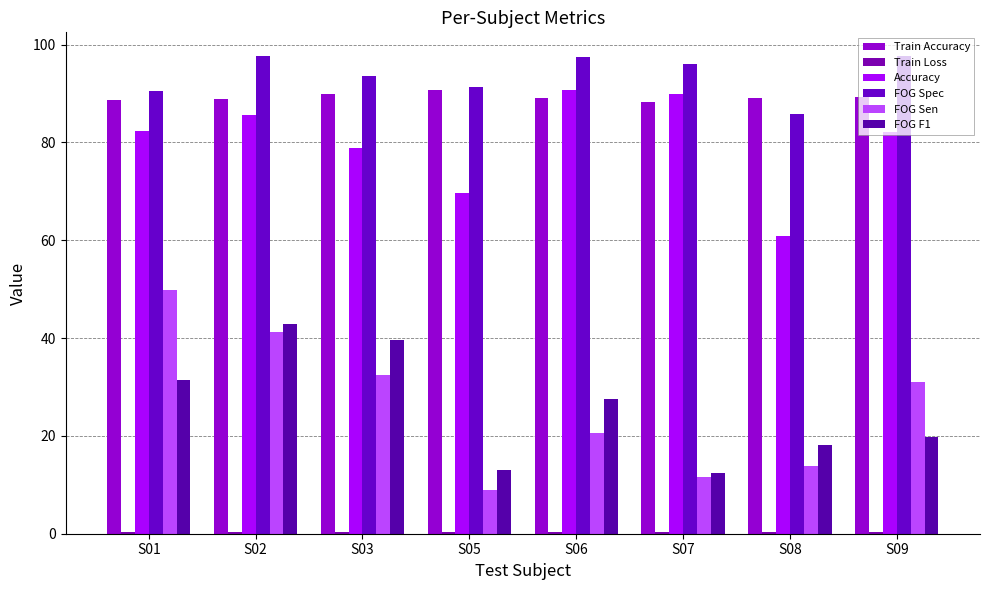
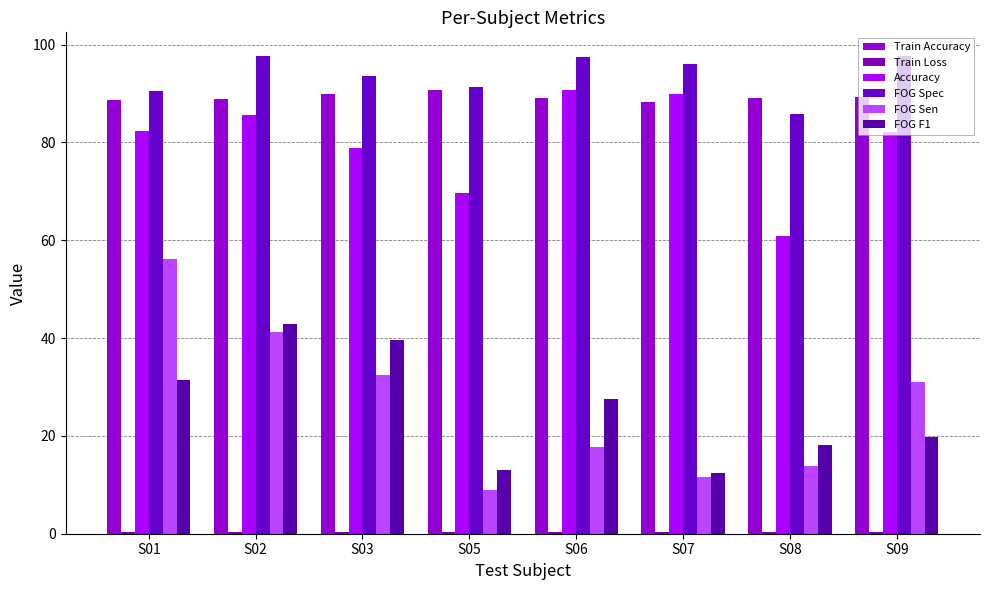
FOG Sen, S01: 50 -> 56
FOG Sen, S06: 21 -> 18
